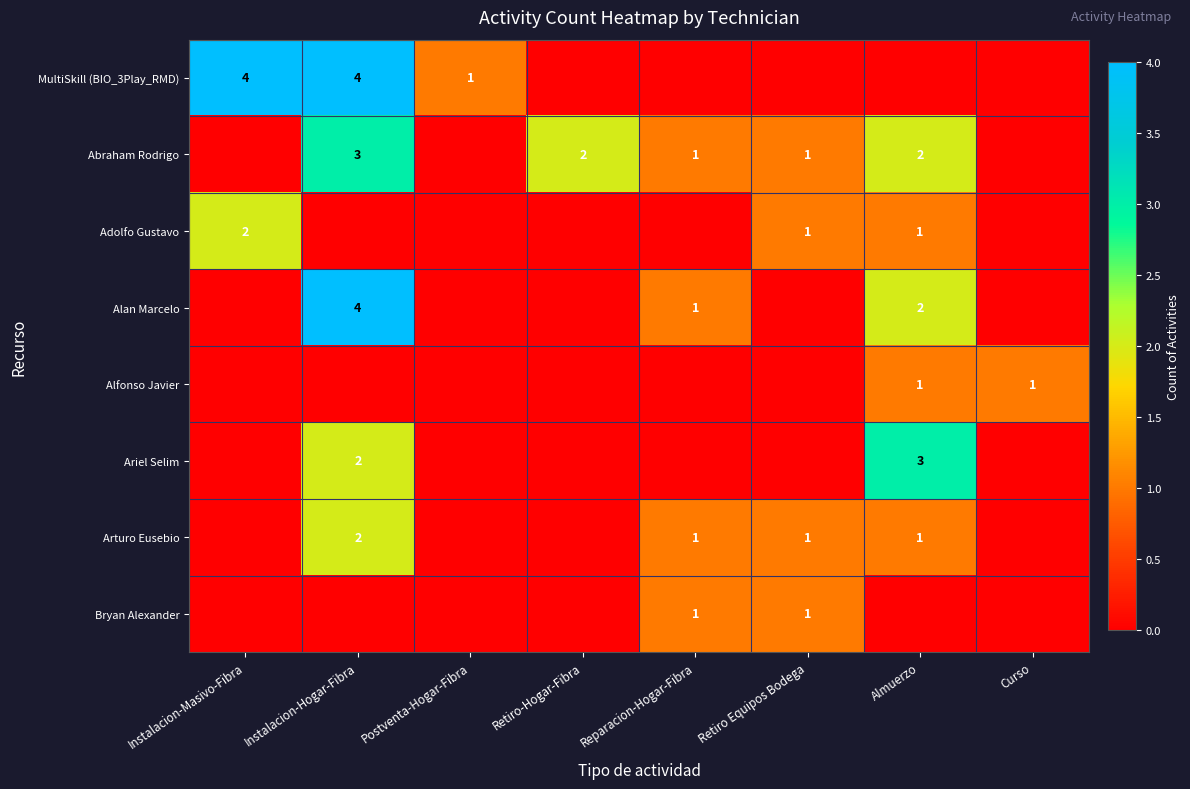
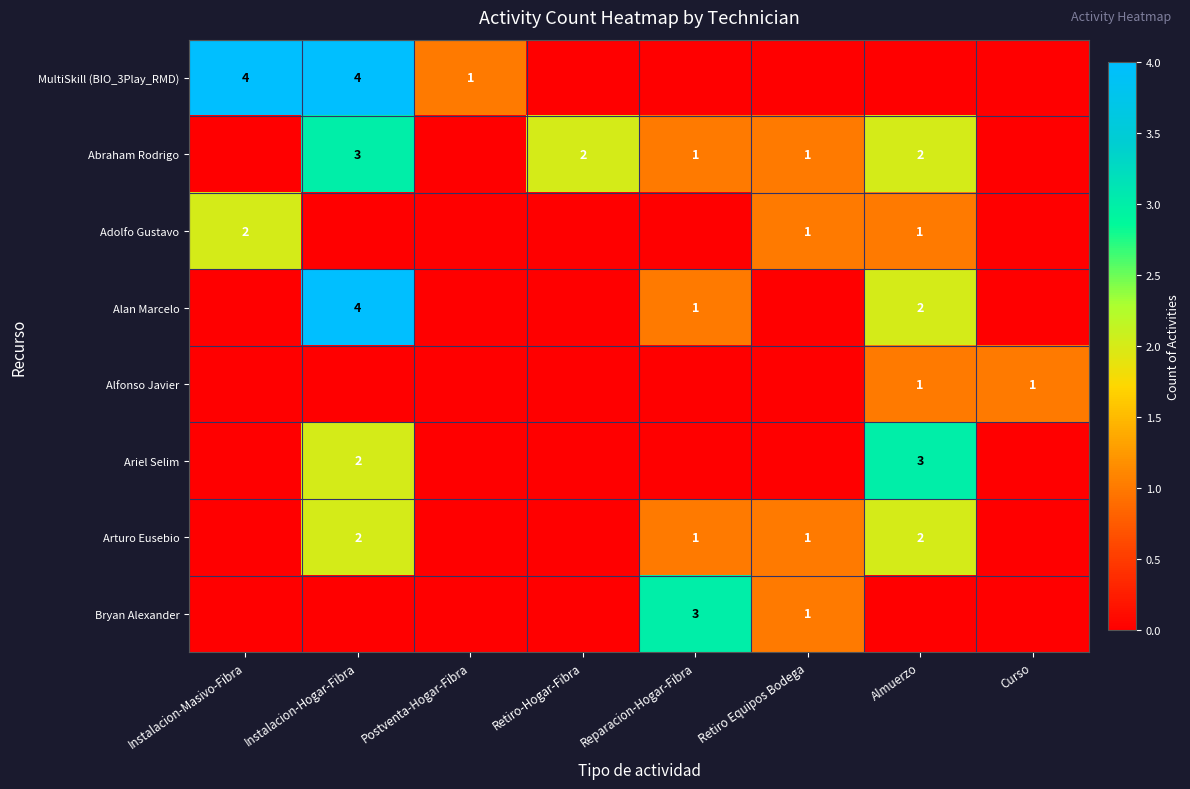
Arturo Eusebio, Almuerzo: 1 -> 2
Bryan Alexander, Reparacion-Hogar-Fibra: 1 -> 3
